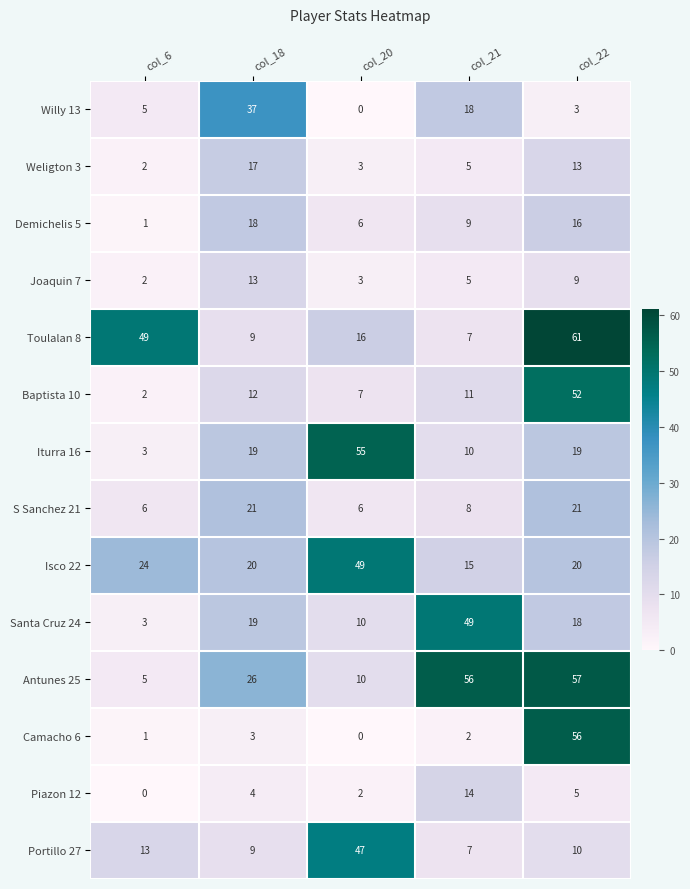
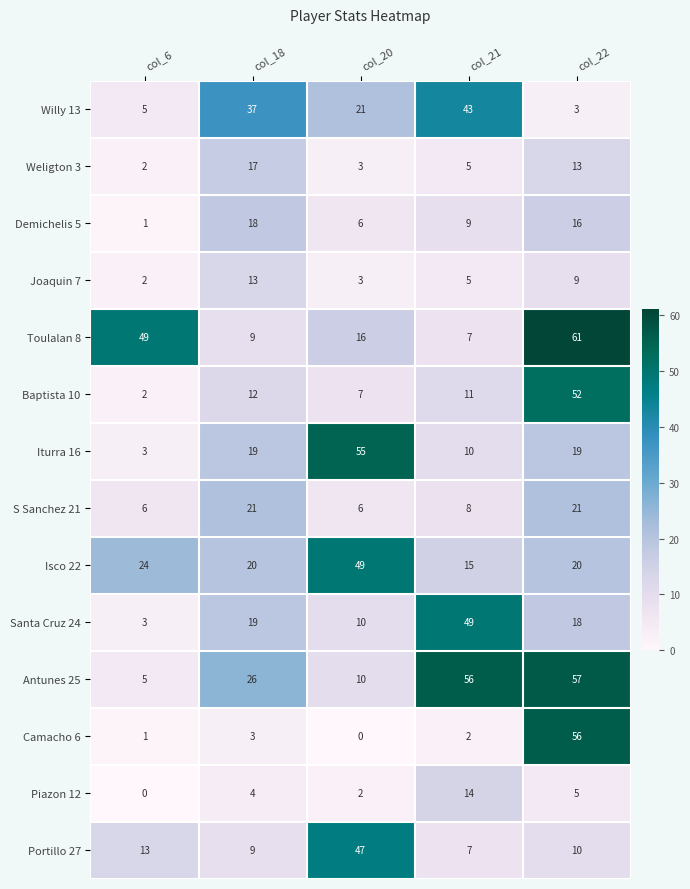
Willy 13, col_20: 0 -> 21
Willy 13, col_21: 18 -> 43
